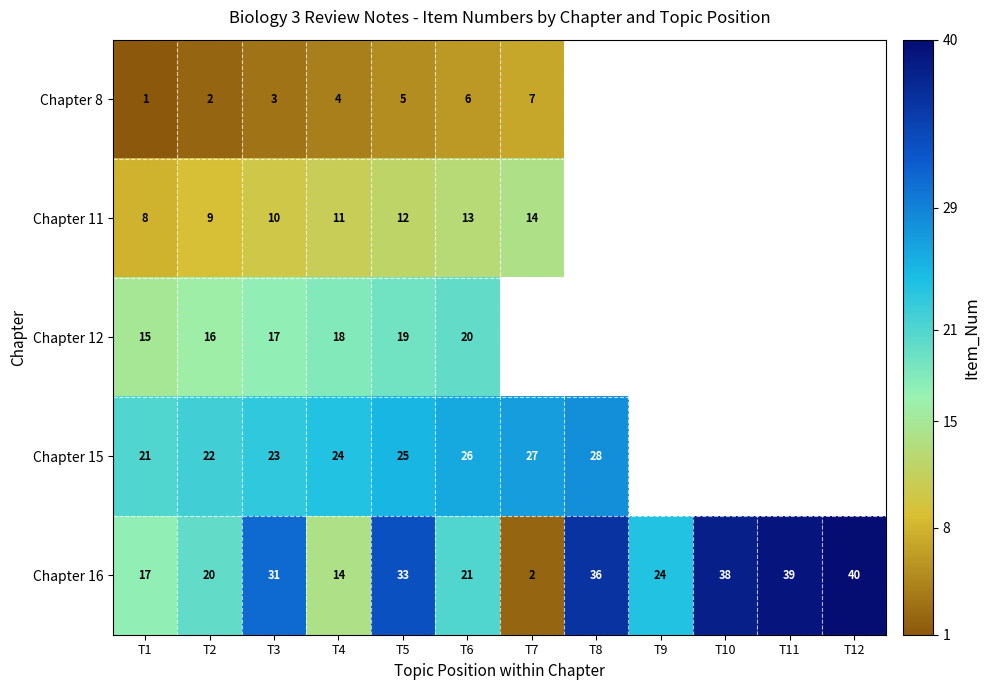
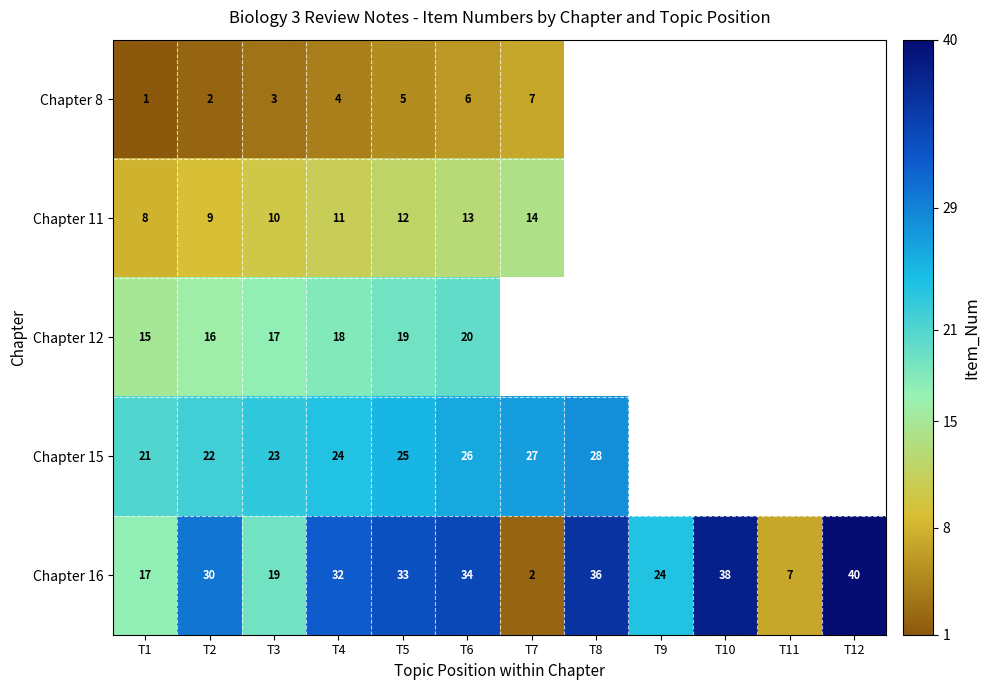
Chapter 16, T2: 20 -> 30
Chapter 16, T3: 31 -> 19
Chapter 16, T4: 14 -> 32
Chapter 16, T6: 21 -> 34
Chapter 16, T11: 39 -> 7
